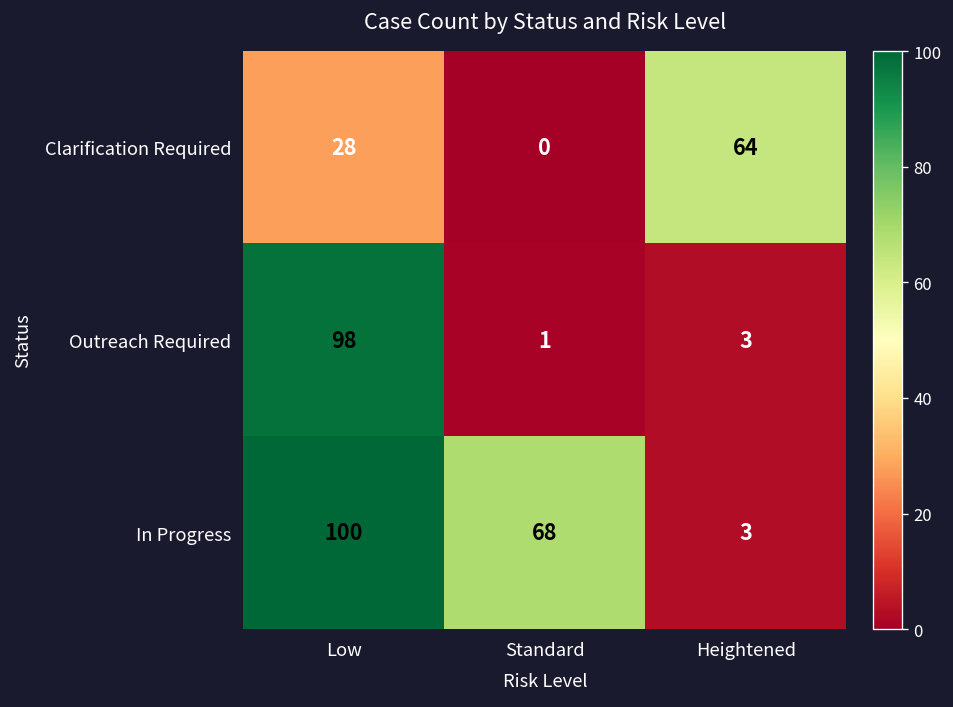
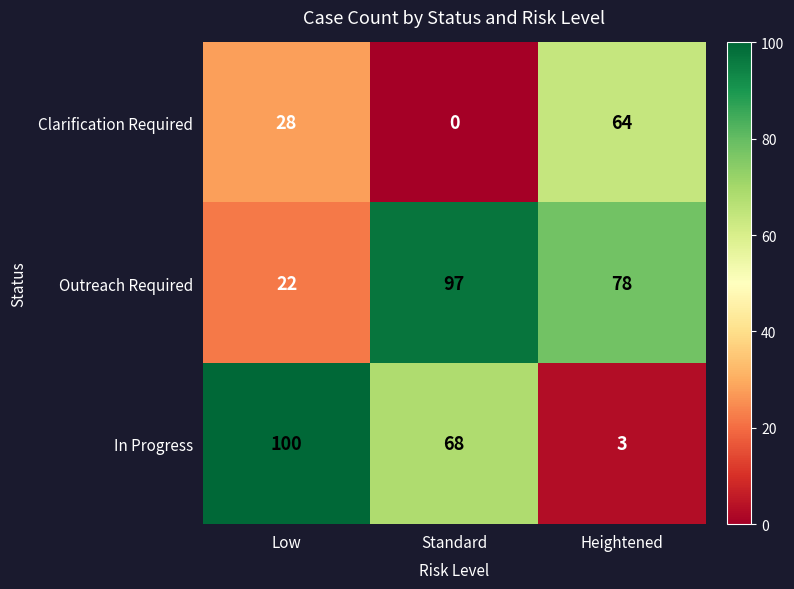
Outreach Required, Low: 98 -> 22
Outreach Required, Standard: 1 -> 97
Outreach Required, Heightened: 3 -> 78
